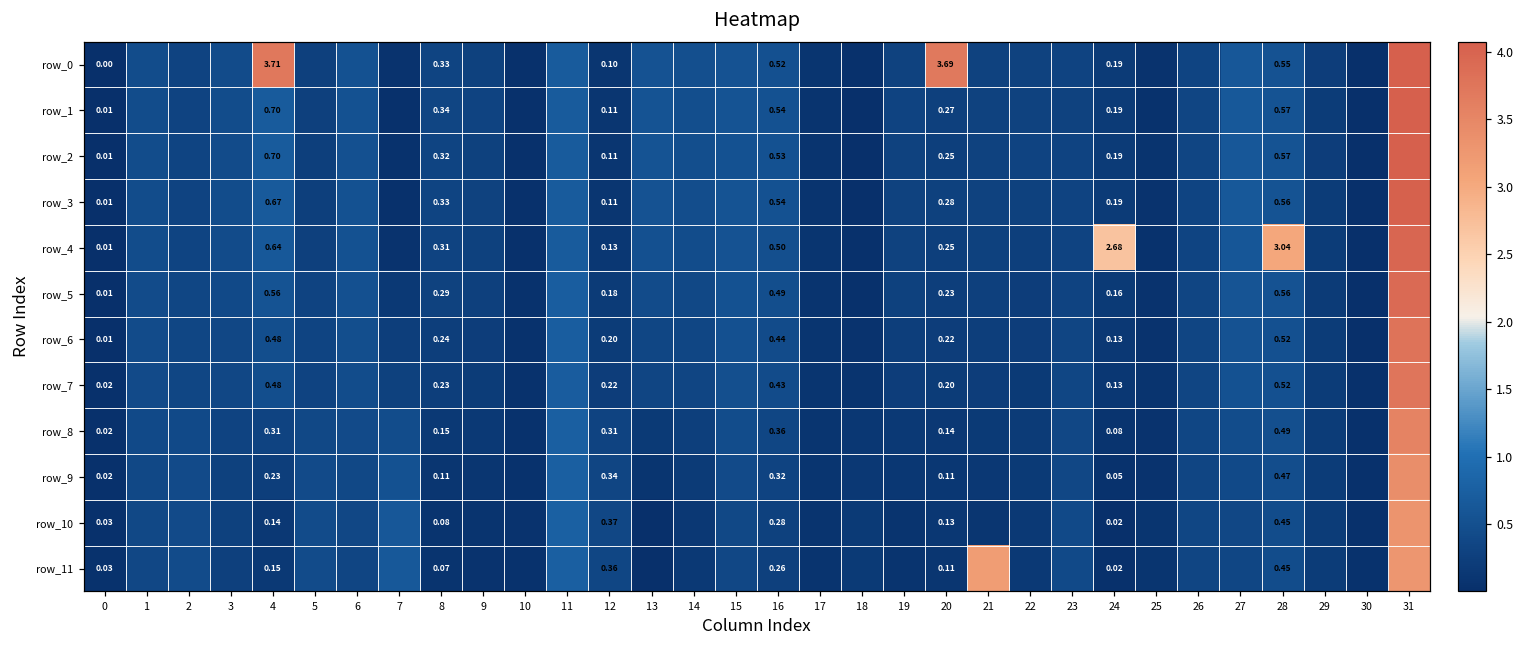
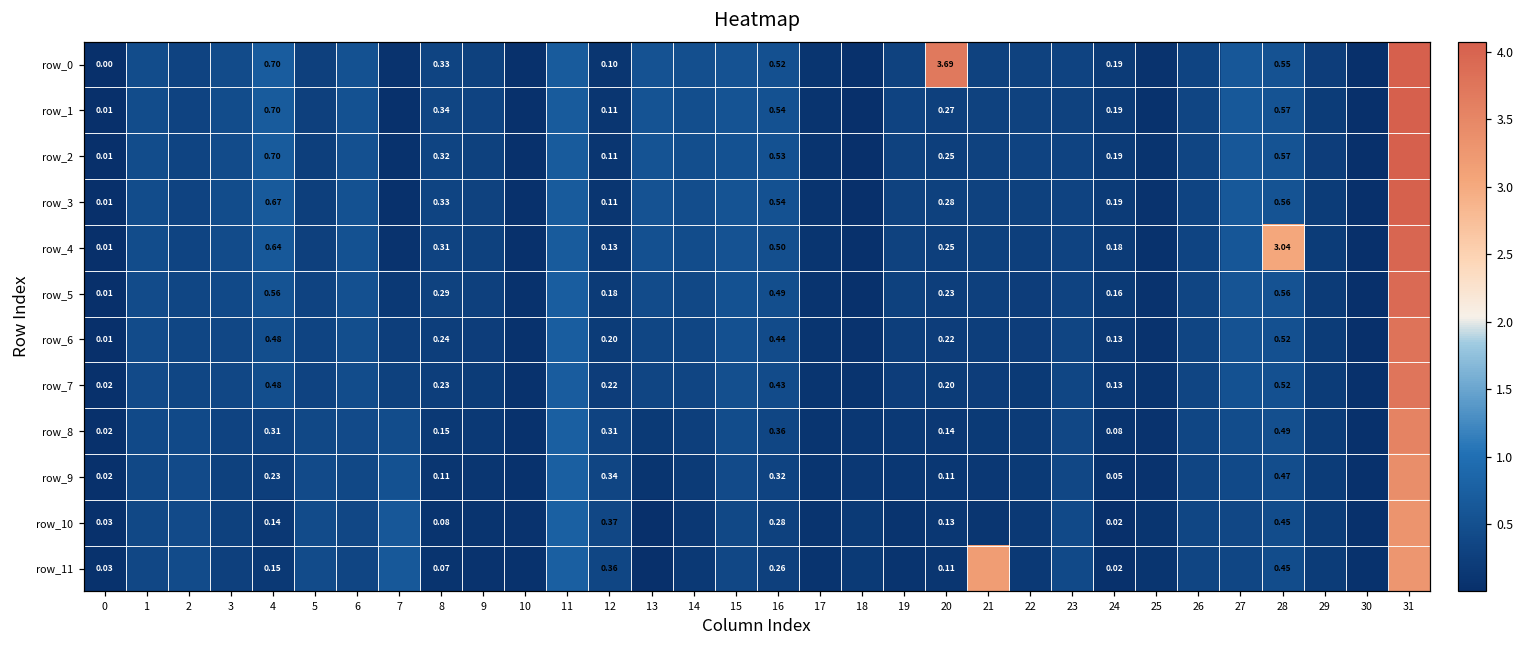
row_0, 4: 3.71 -> 0.70
row_4, 24: 2.68 -> 0.18
